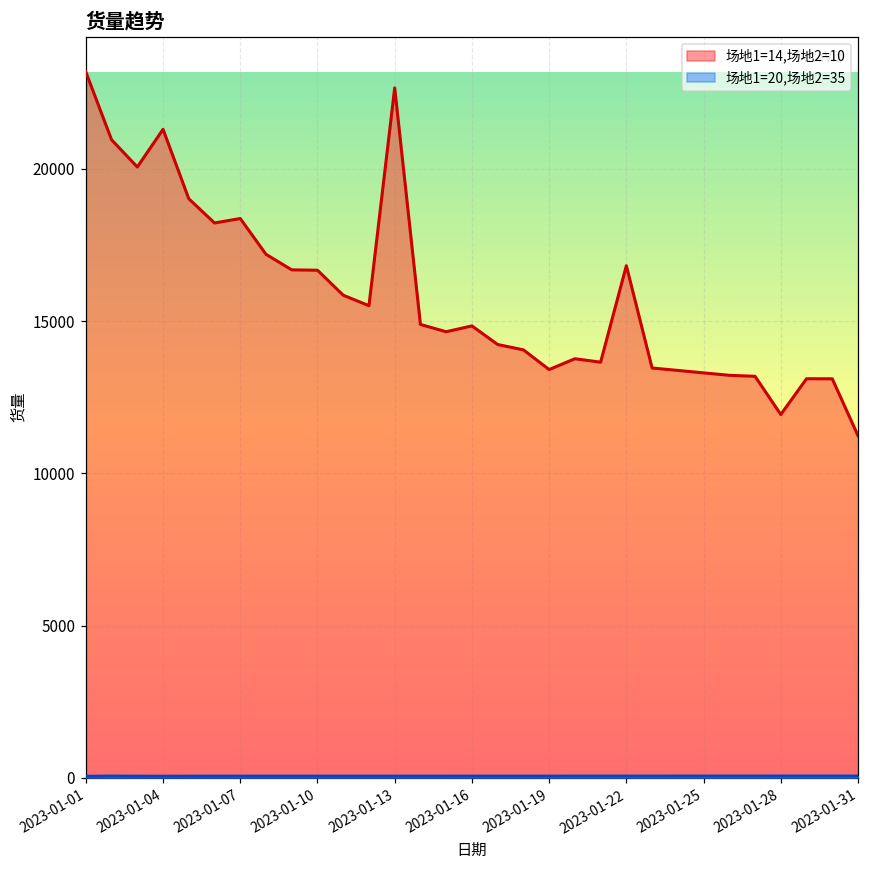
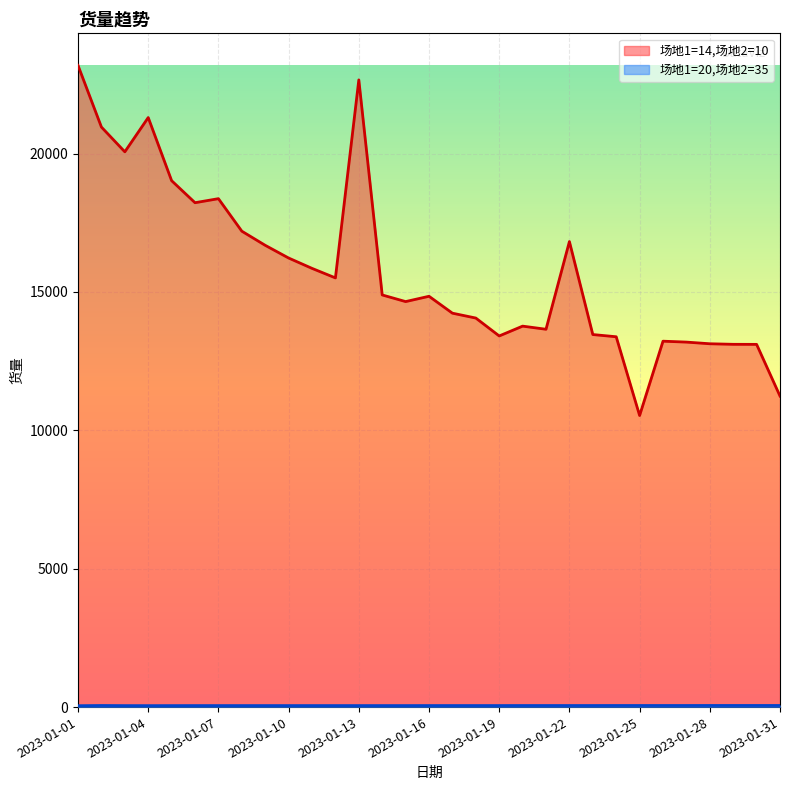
场地1=14,场地2=10, 2023-01-10: 16700 -> 16200
场地1=14,场地2=10, 2023-01-25: 13300 -> 10500
场地1=14,场地2=10, 2023-01-28: 11900 -> 13100
